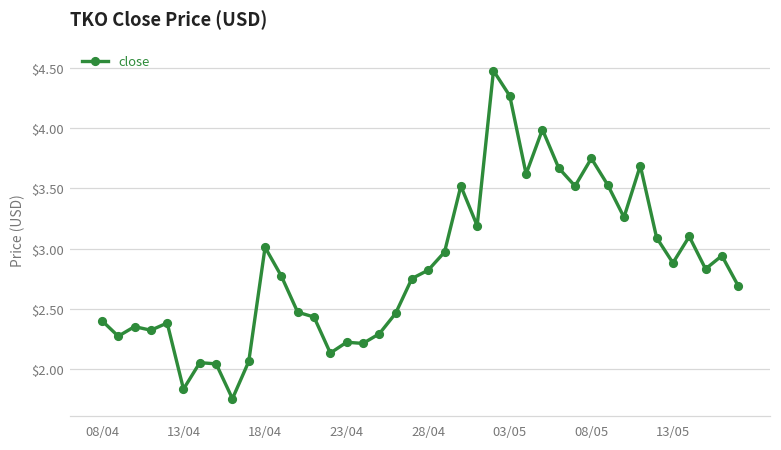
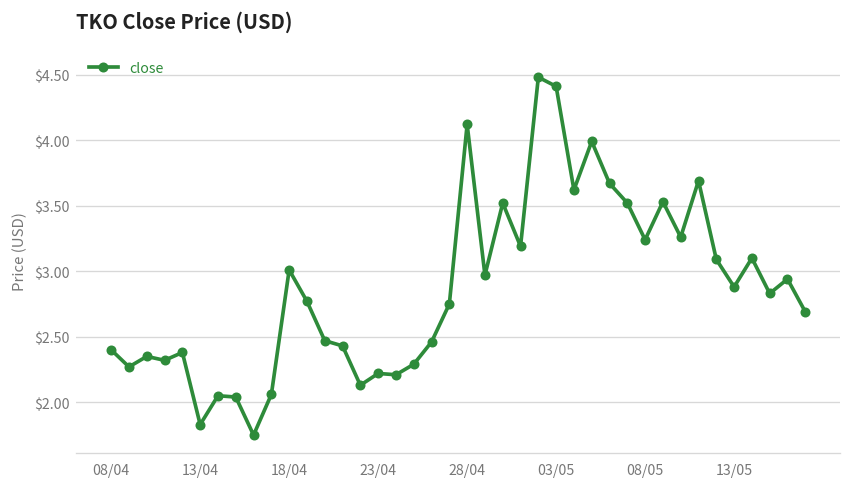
28/04: $2.82 -> $4.12
03/05: $4.27 -> $4.41
08/05: $3.75 -> $3.24
